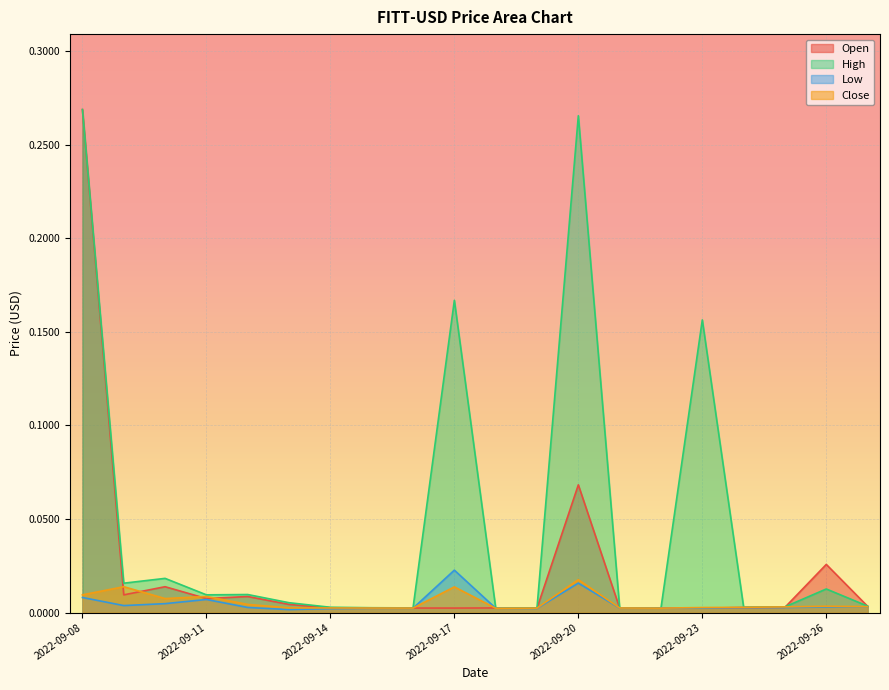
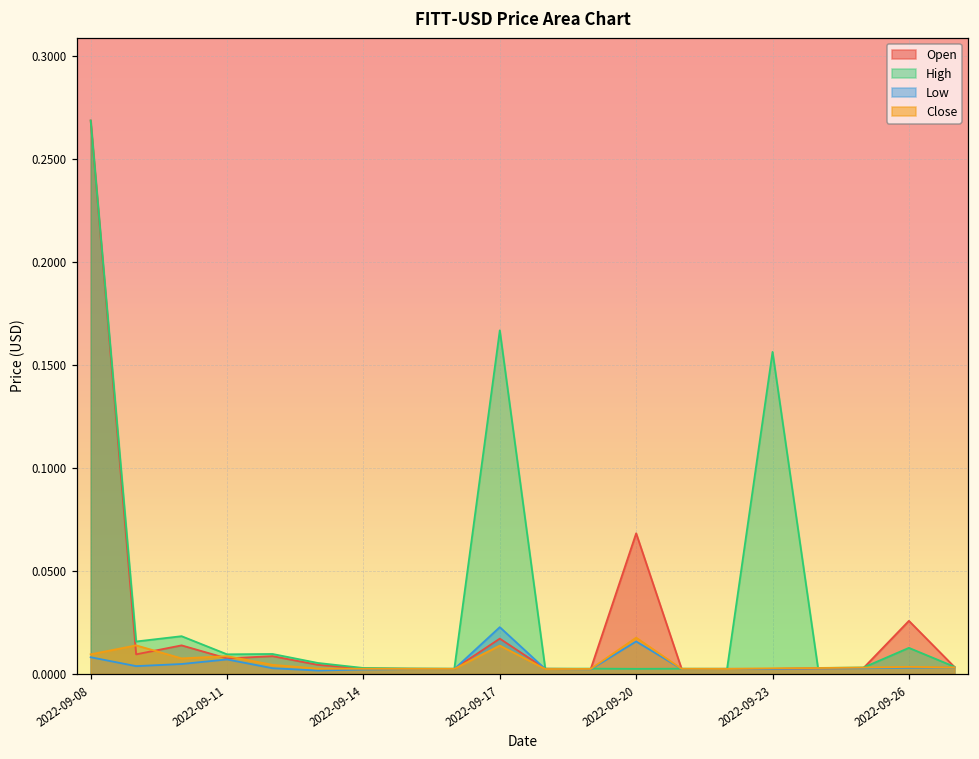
Open, 2022-09-17: 0.002 -> 0.017
High, 2022-09-20: 0.265 -> 0.002
